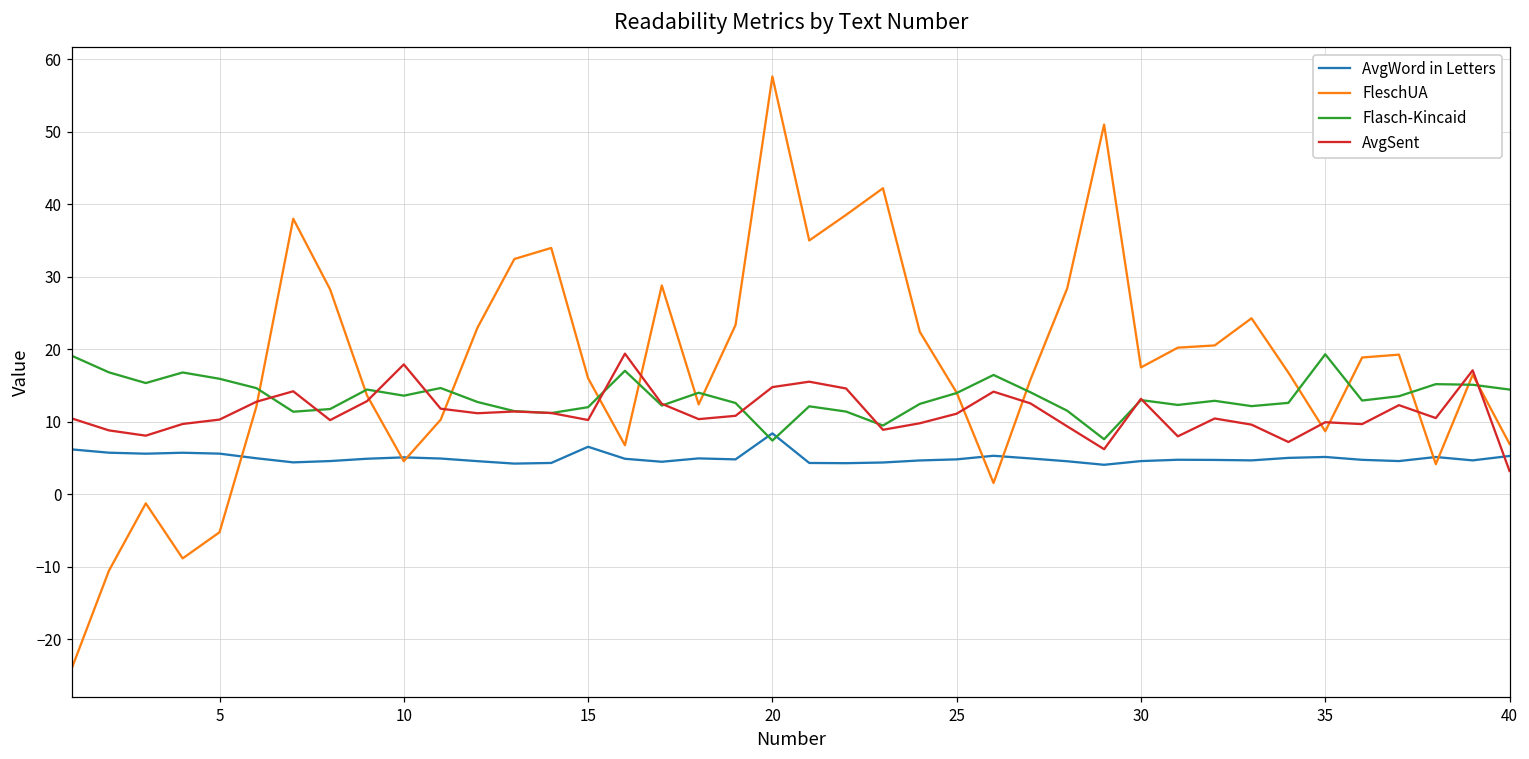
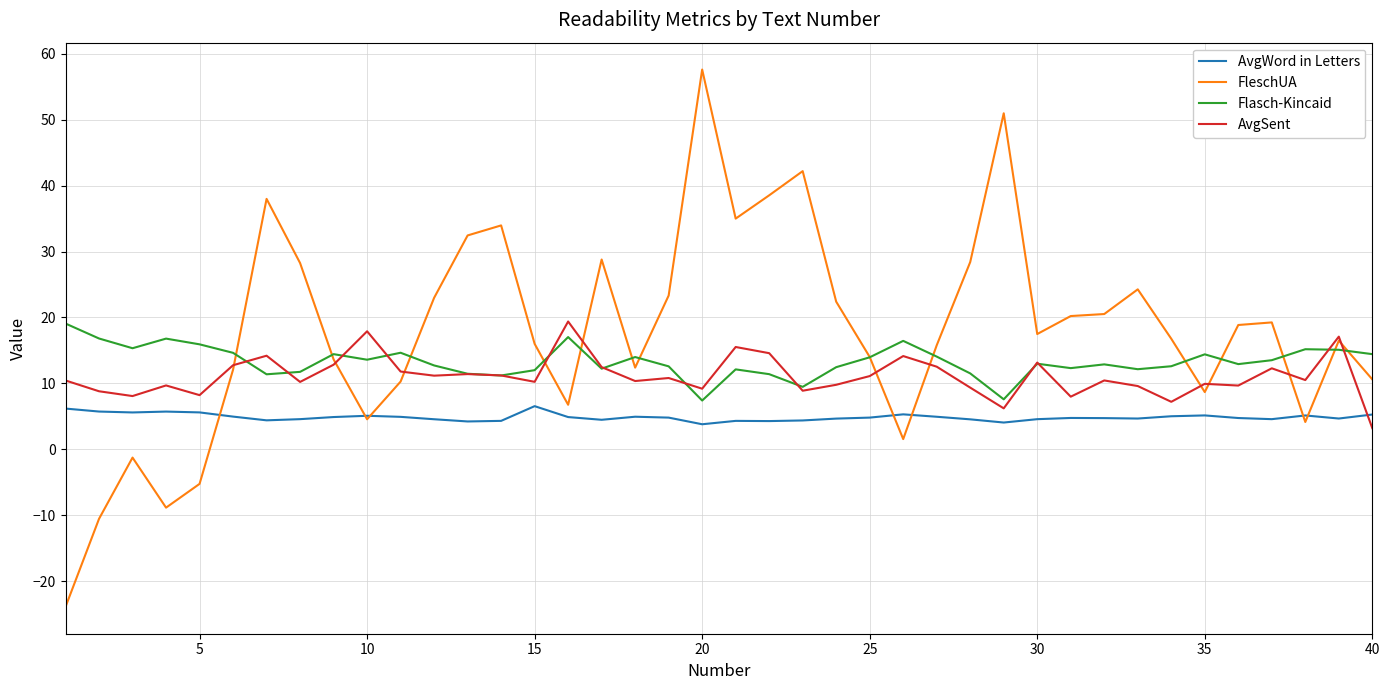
AvgSent, 5: 10 -> 8
AvgWord in Letters, 20: 8 -> 4
AvgSent, 20: 15 -> 9
Flasch-Kincaid, 35: 19 -> 14
FleschUA, 40: 7 -> 11
